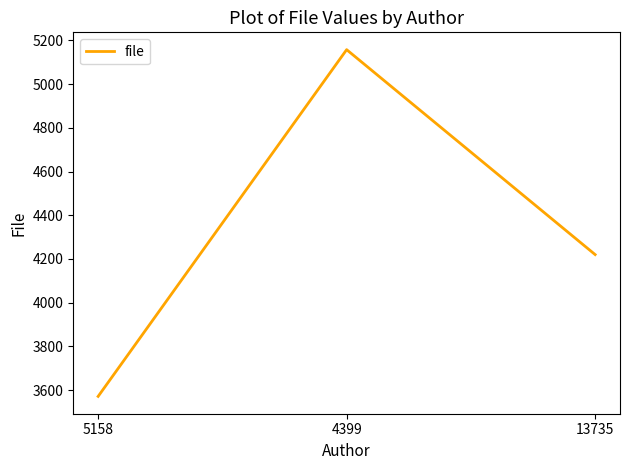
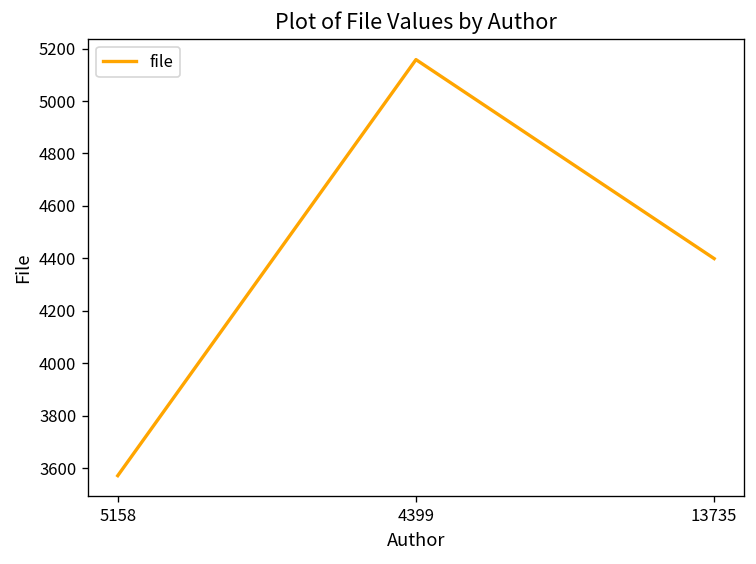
13735: 4220 -> 4400
